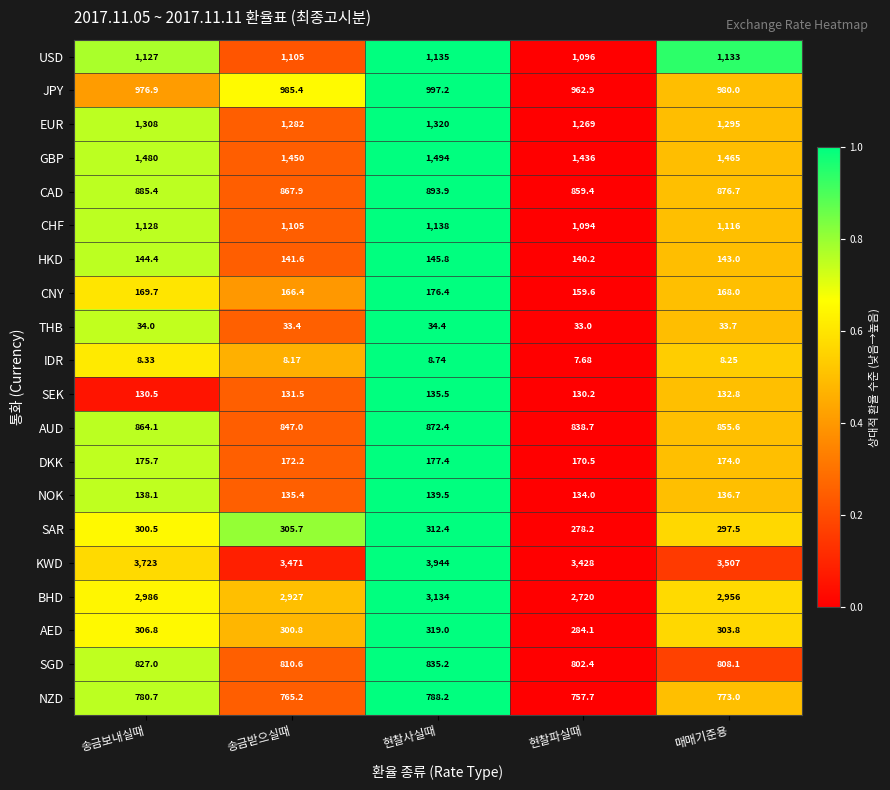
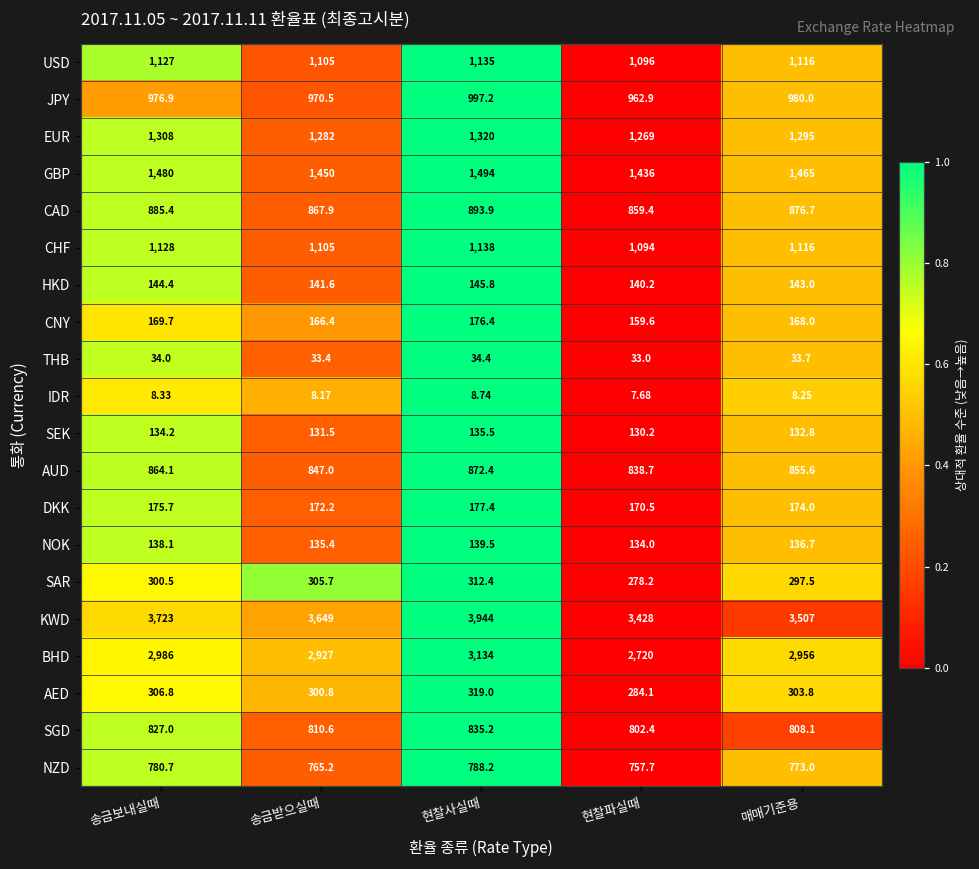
USD, 매매기준용: 1,133 -> 1,116
JPY, 송금받으실때: 985.4 -> 970.5
SEK, 송금보내실때: 130.5 -> 134.2
KWD, 송금받으실때: 3,471 -> 3,649
